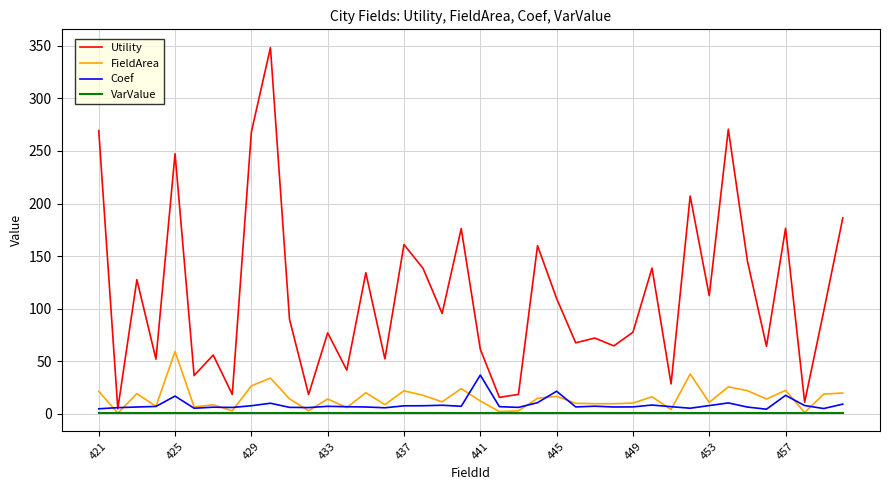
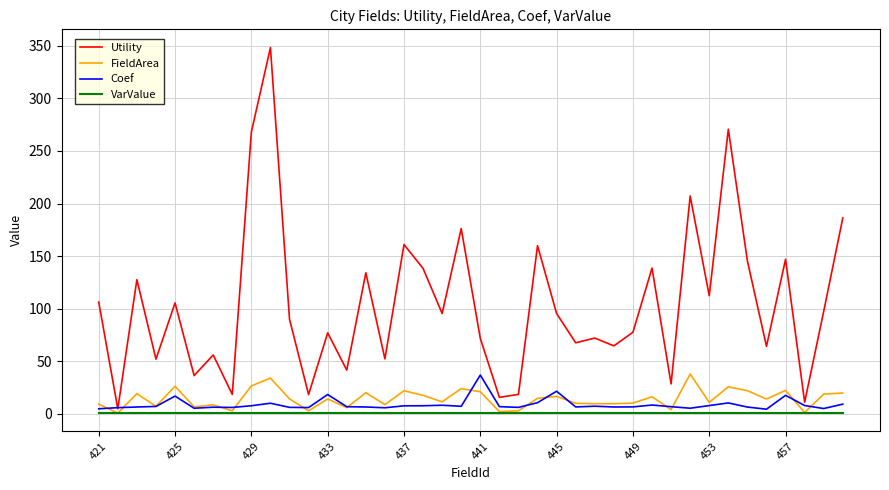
Utility, 421: 269 -> 106
FieldArea, 421: 22 -> 9
Utility, 425: 247 -> 106
FieldArea, 425: 59 -> 26
Coef, 433: 7 -> 18
Utility, 441: 61 -> 72
FieldArea, 441: 12 -> 21
Utility, 445: 110 -> 95
Utility, 457: 176 -> 147
